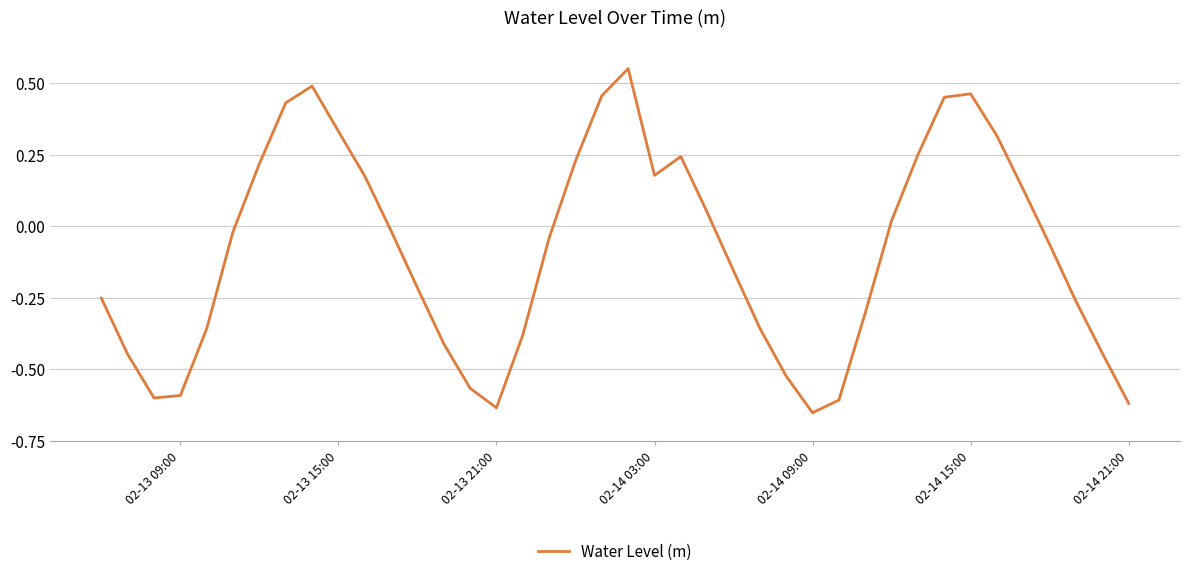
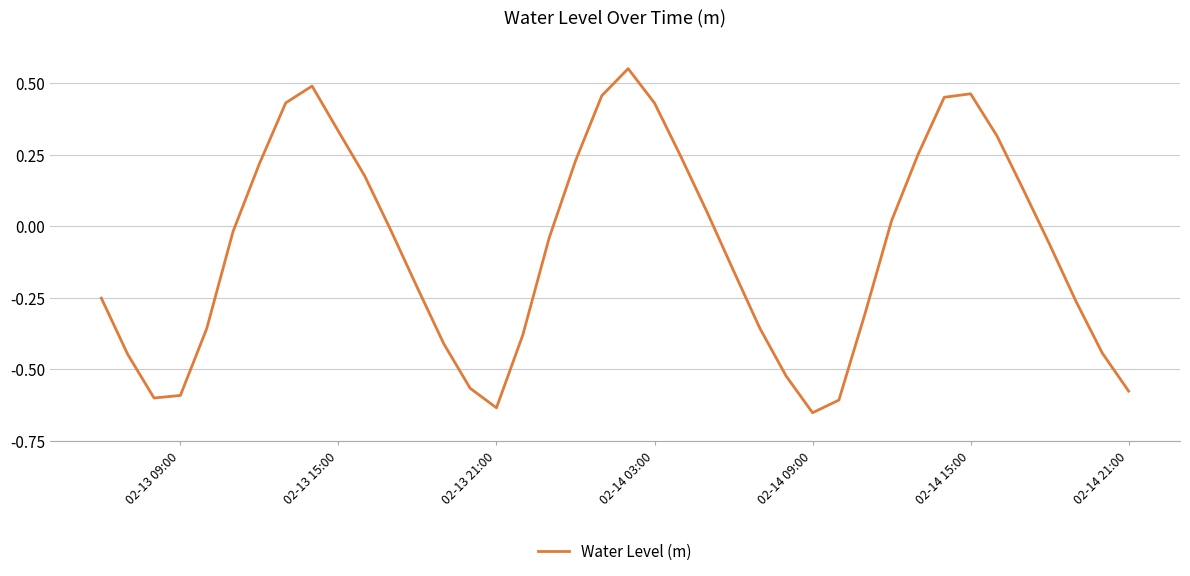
02-14 03:00: 0.18 -> 0.43
02-14 21:00: -0.62 -> -0.58
